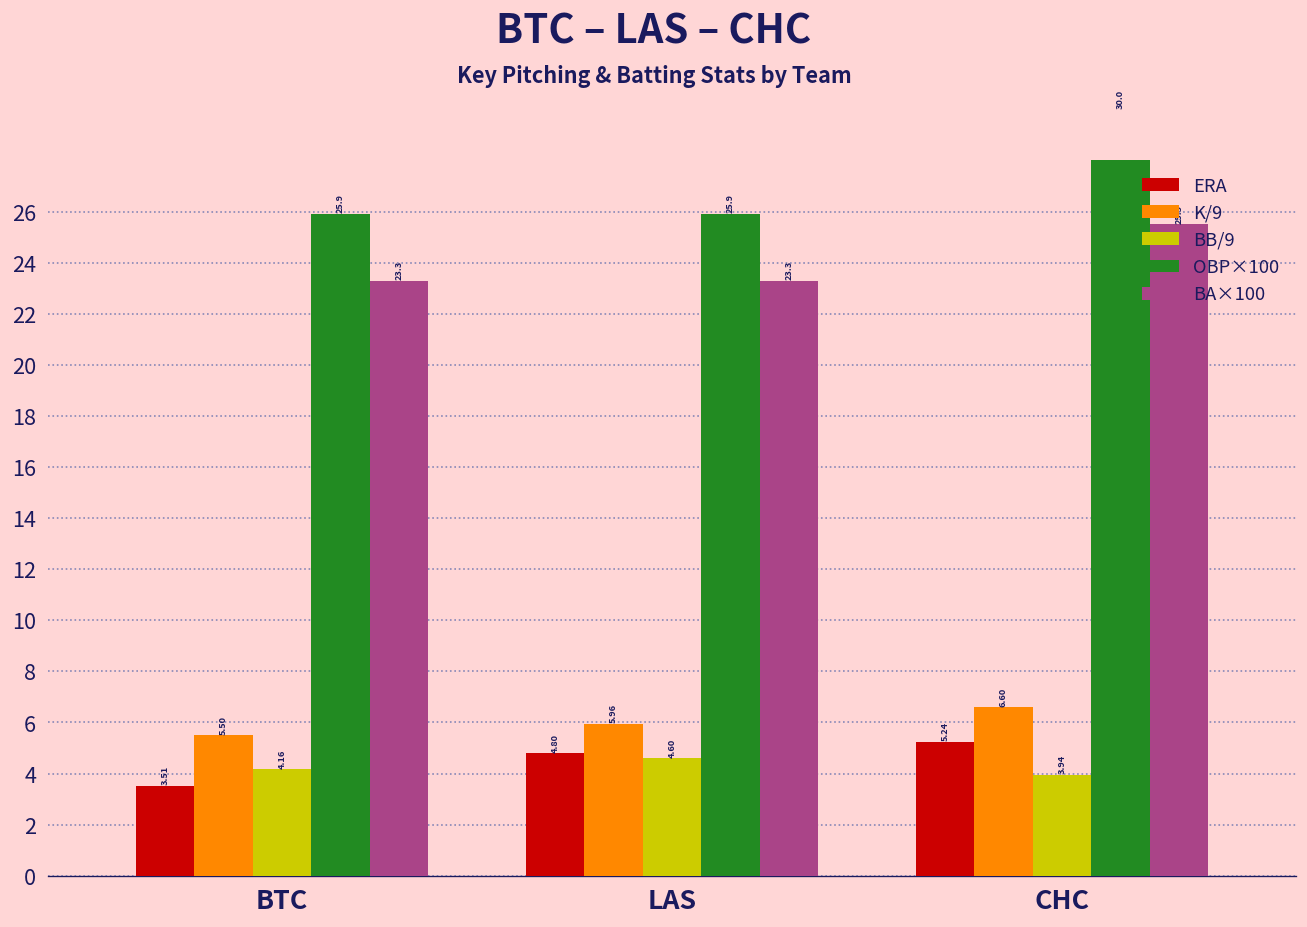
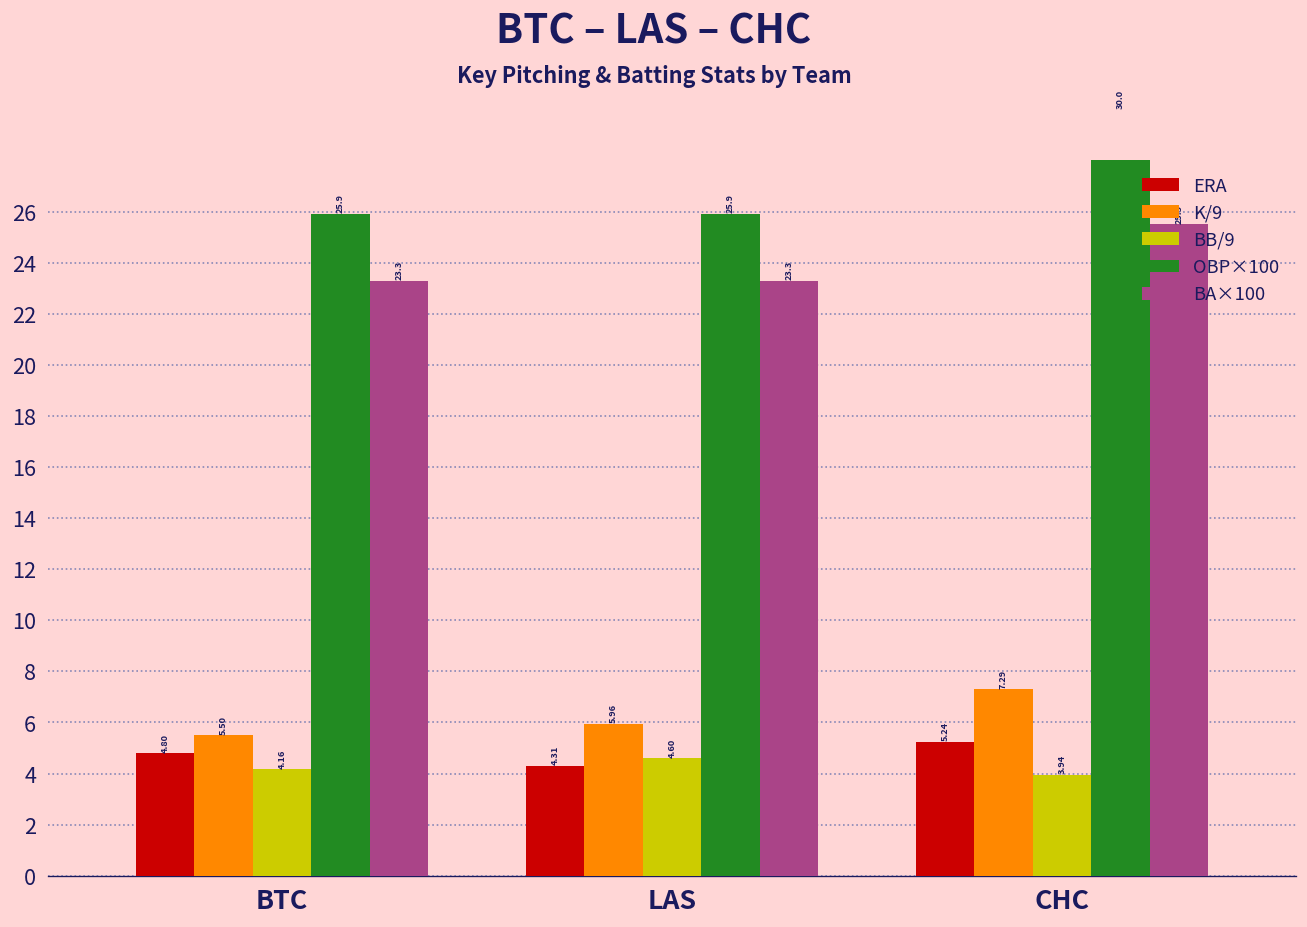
ERA, BTC: 3.51 -> 4.80
ERA, LAS: 4.80 -> 4.31
K/9, CHC: 6.60 -> 7.29
